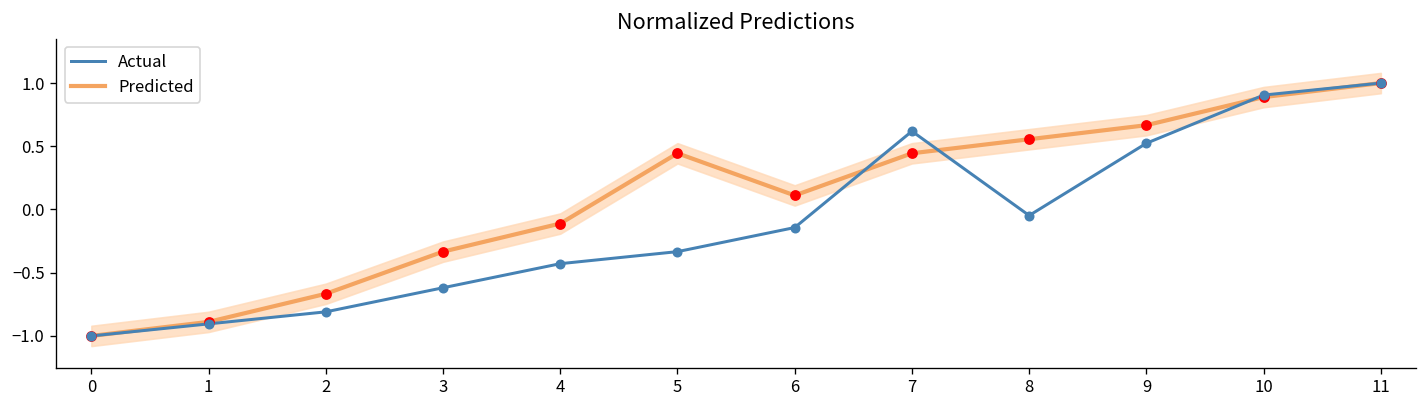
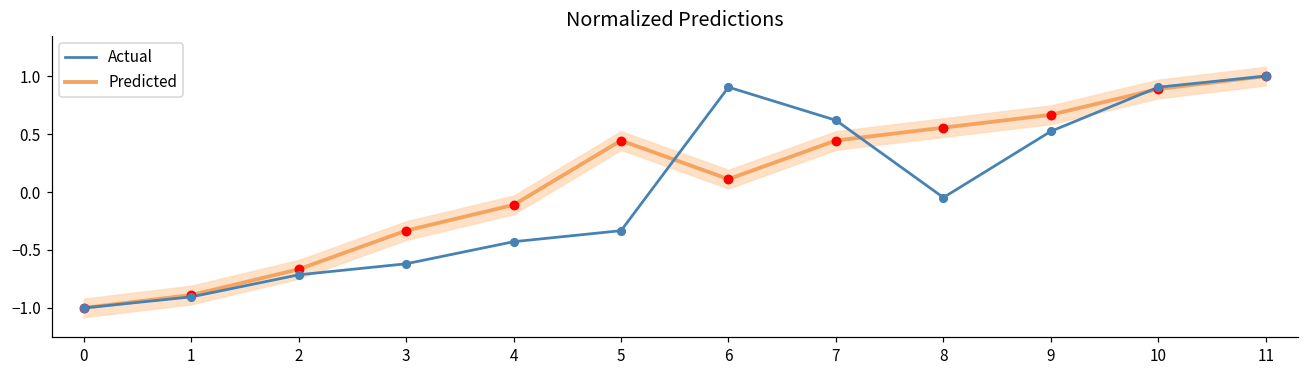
Actual, 2: -0.81 -> -0.71
Actual, 6: -0.14 -> 0.90
